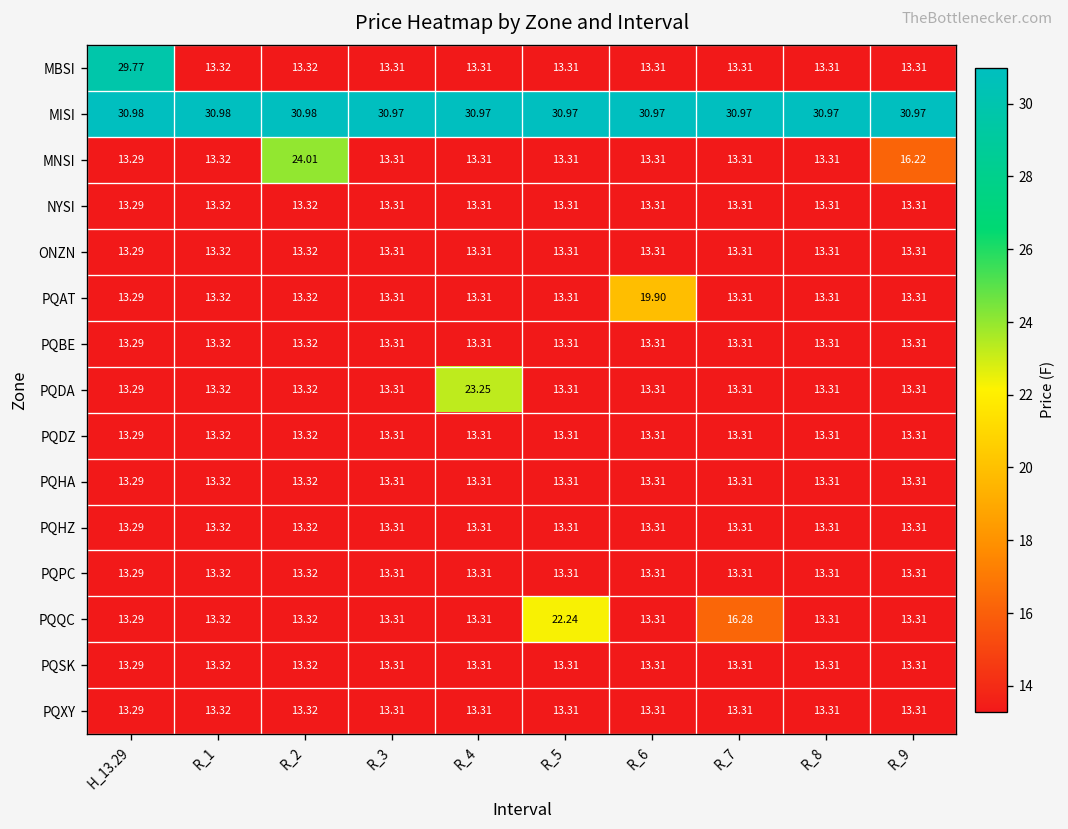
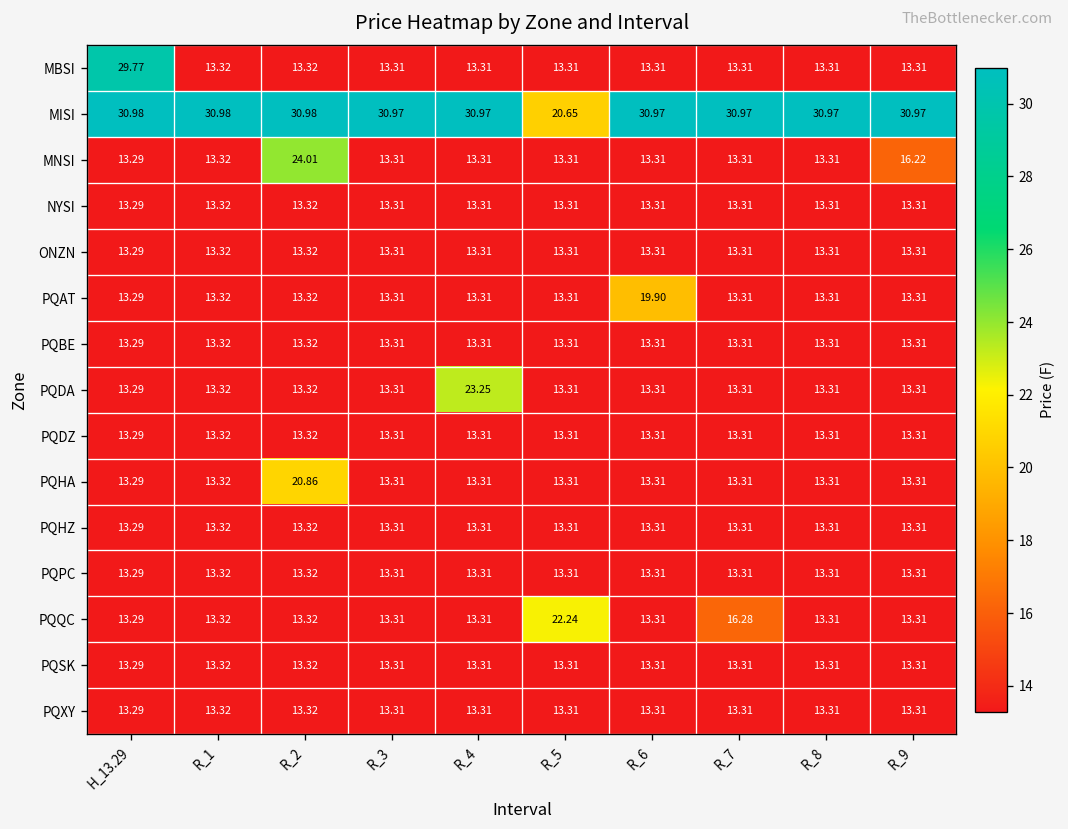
MISI, R_5: 30.97 -> 20.65
PQHA, R_2: 13.32 -> 20.86
